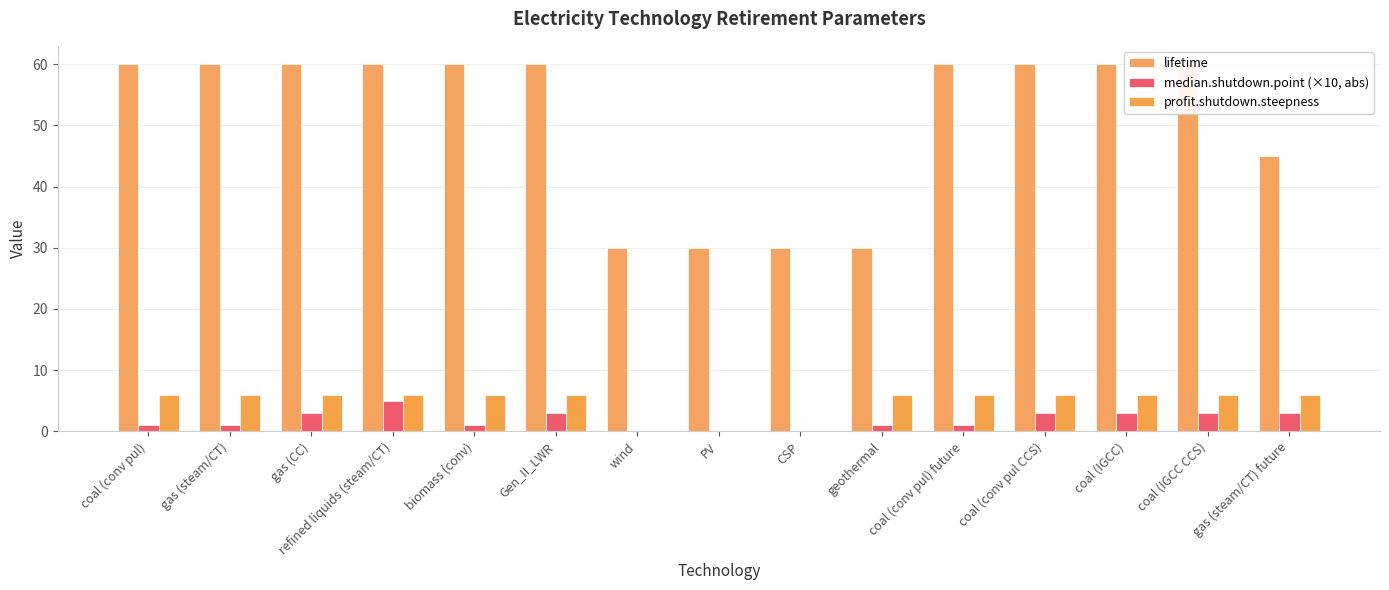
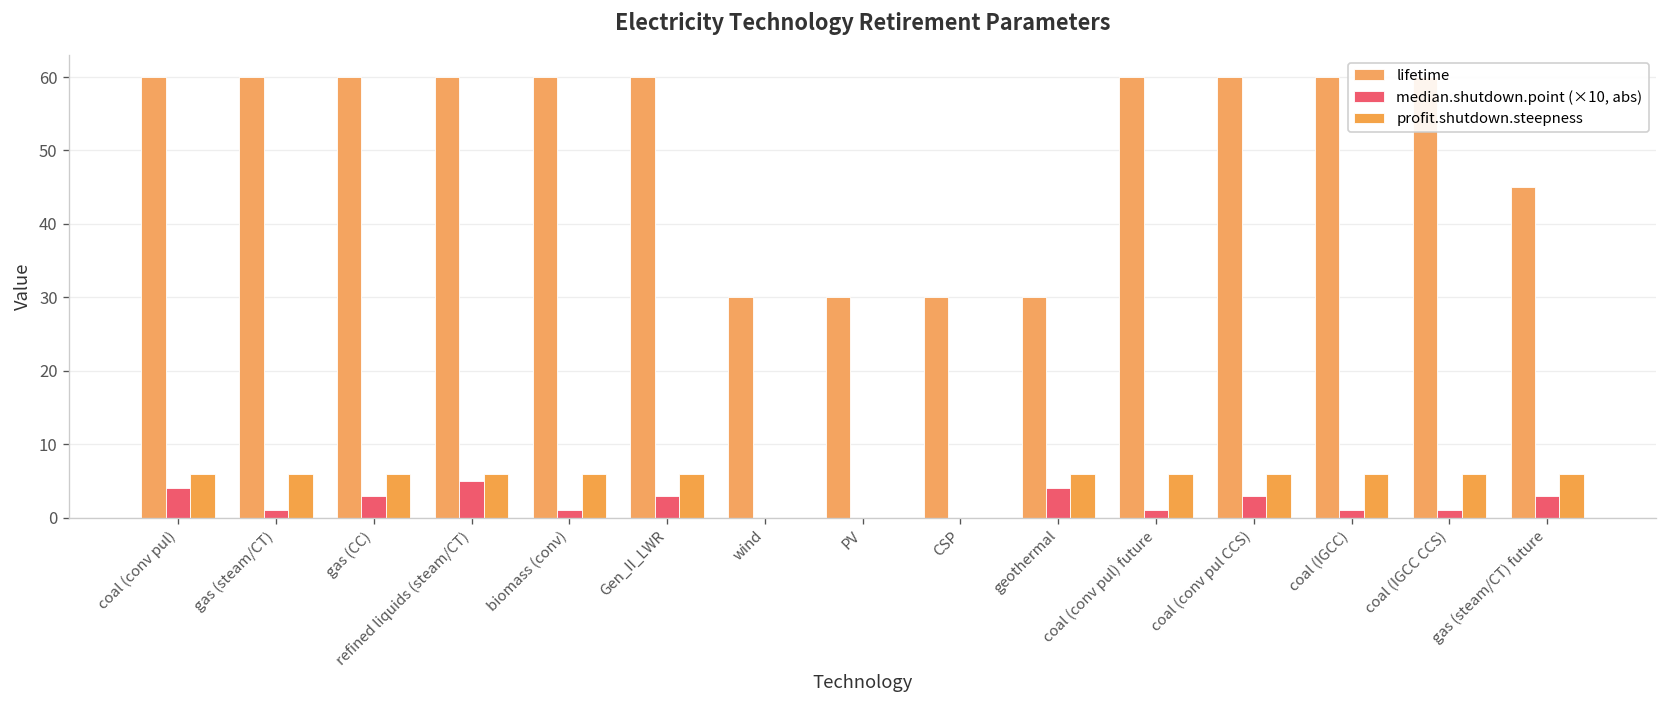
median.shutdown.point (×10, abs), coal (conv pul): 1 -> 4
median.shutdown.point (×10, abs), geothermal: 1 -> 4
median.shutdown.point (×10, abs), coal (IGCC): 3 -> 1
median.shutdown.point (×10, abs), coal (IGCC CCS): 3 -> 1
